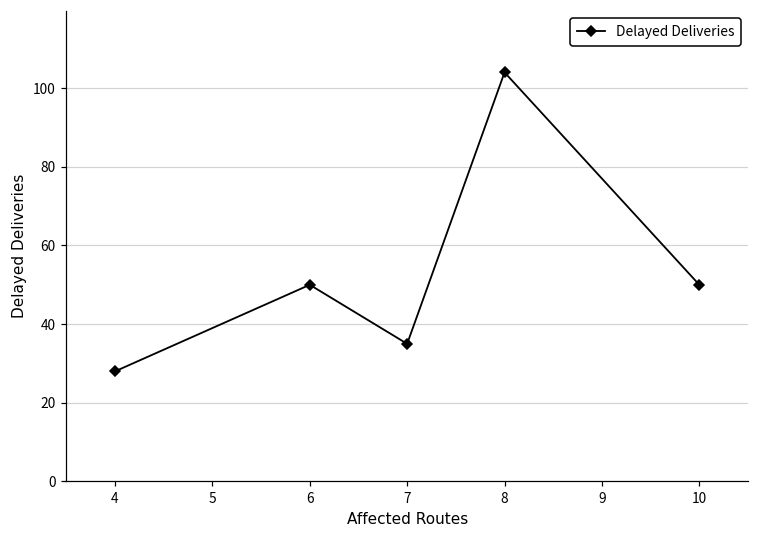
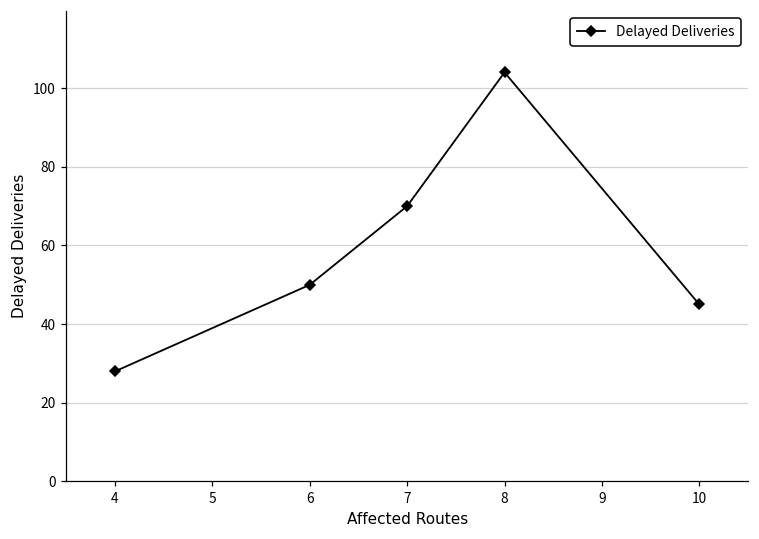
7: 35 -> 70
10: 50 -> 45
